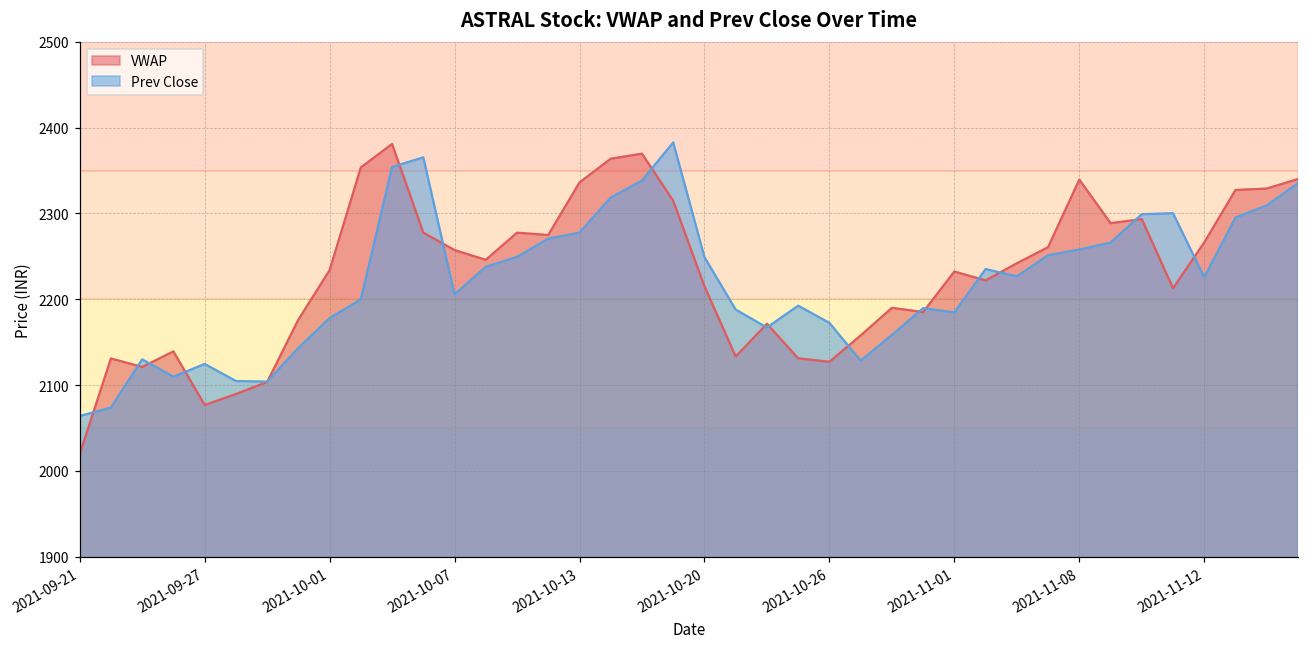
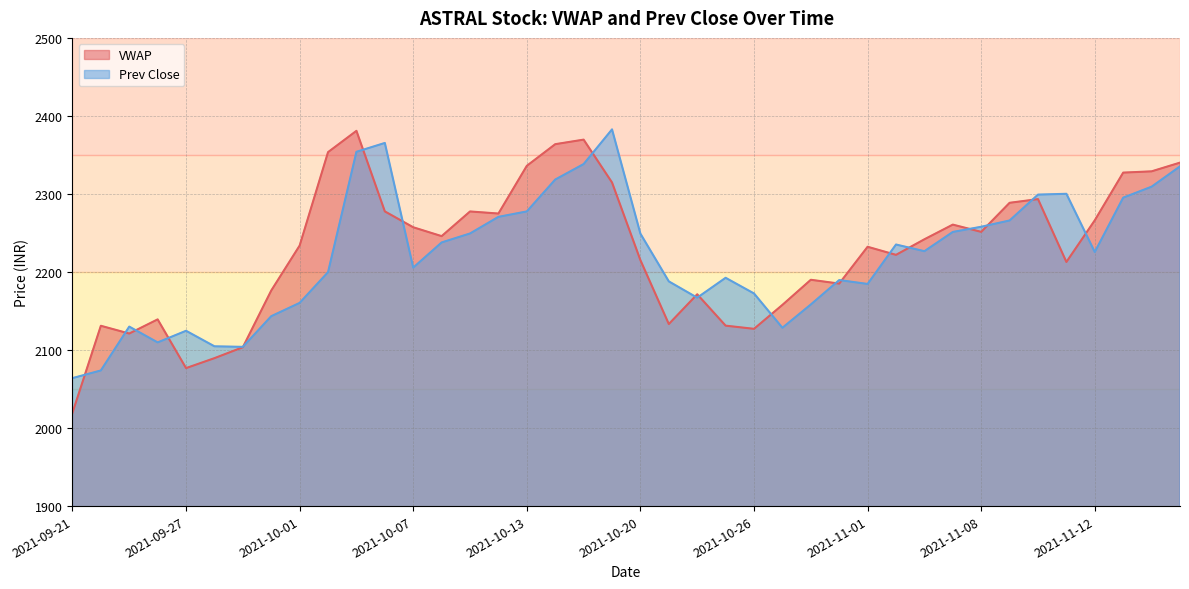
Prev Close, 2021-10-01: 2180 -> 2160
VWAP, 2021-11-08: 2340 -> 2250
